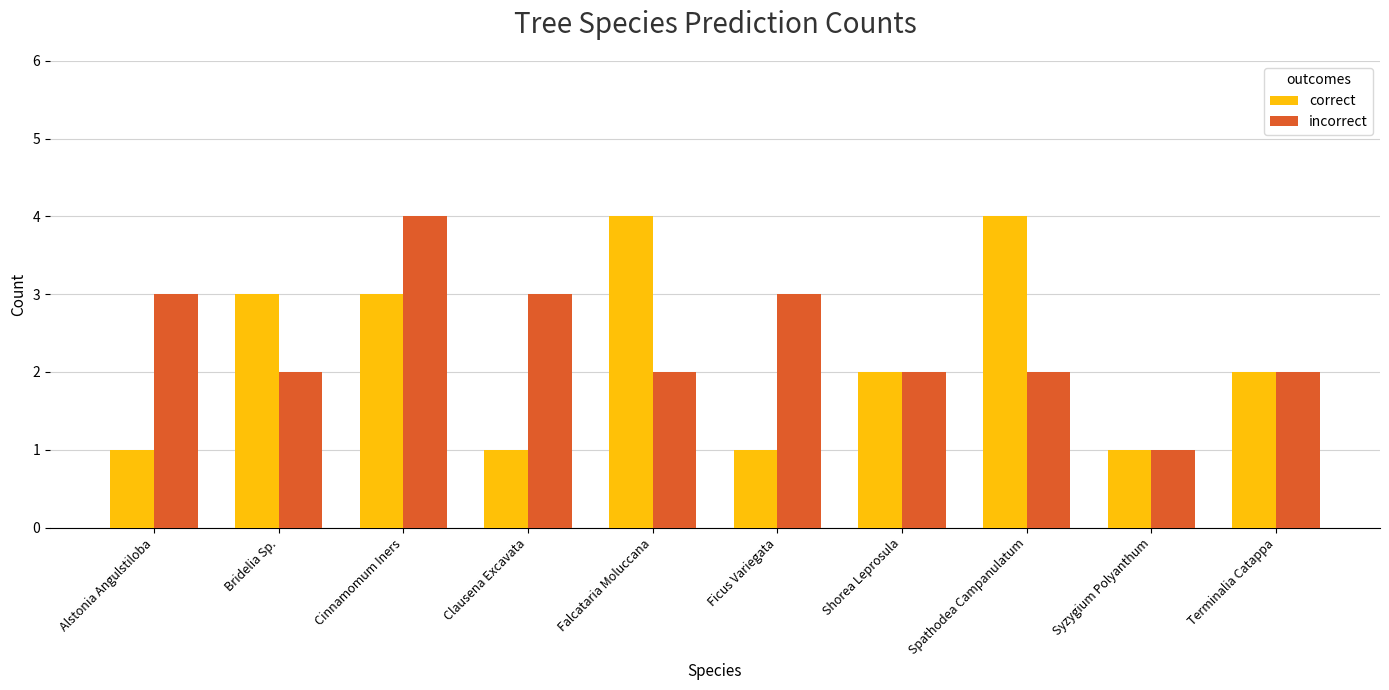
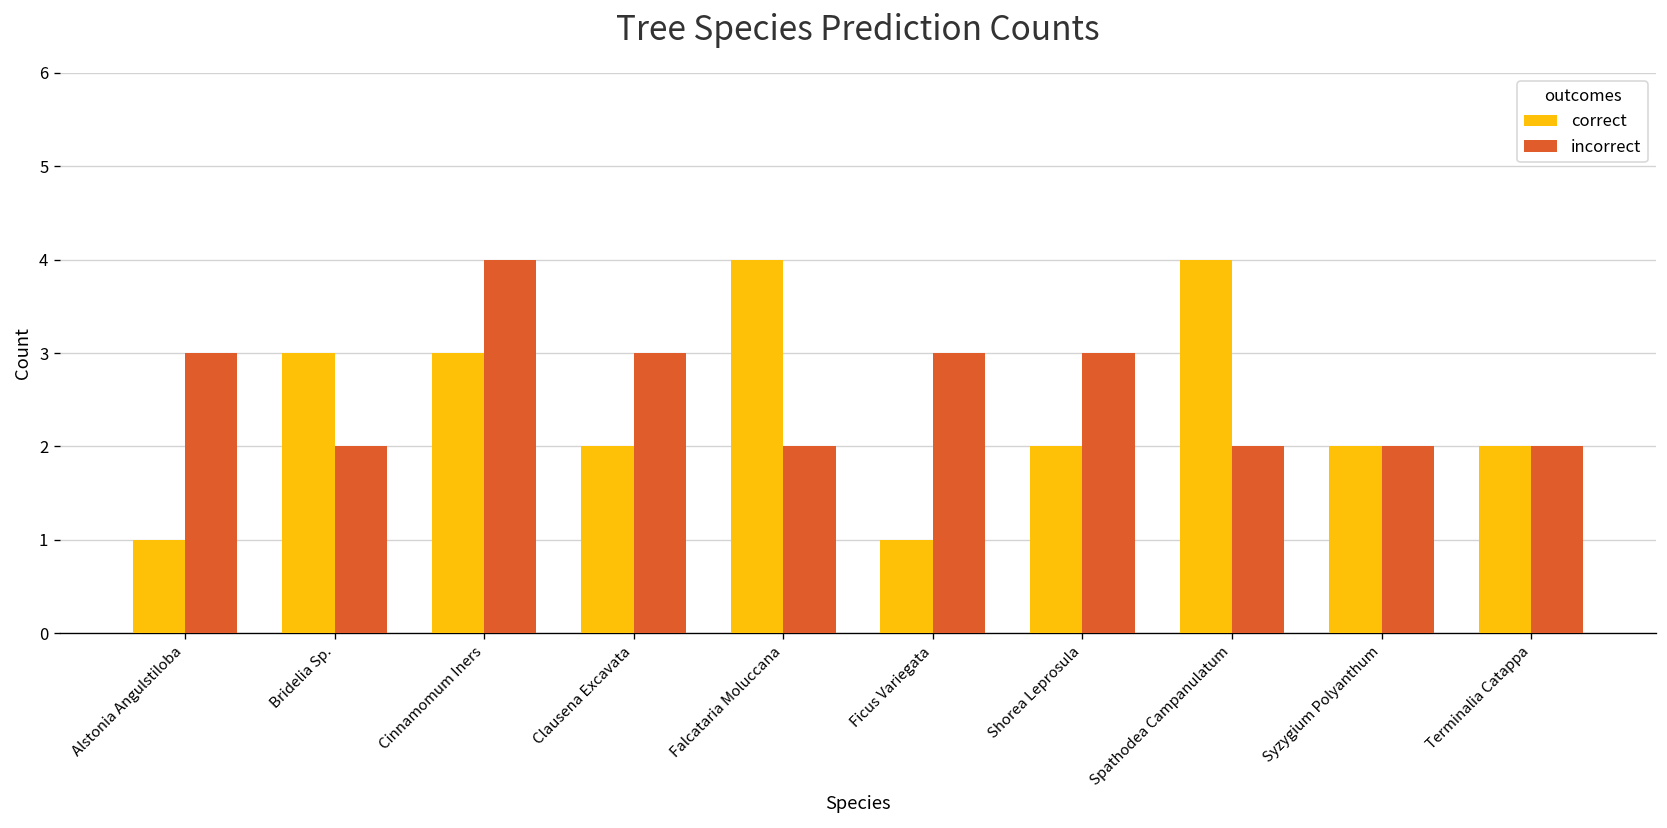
correct, Clausena Excavata: 1 -> 2
incorrect, Shorea Leprosula: 2 -> 3
correct, Syzygium Polyanthum: 1 -> 2
incorrect, Syzygium Polyanthum: 1 -> 2
